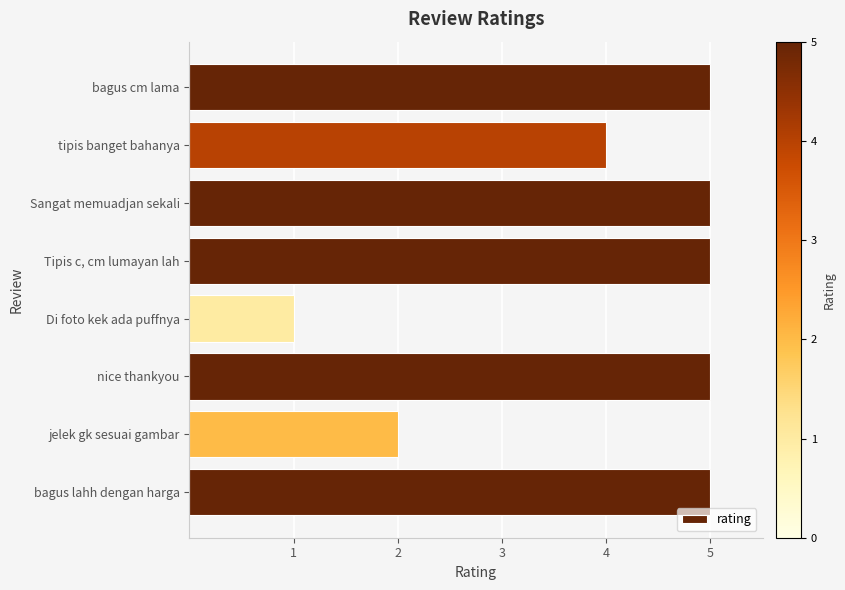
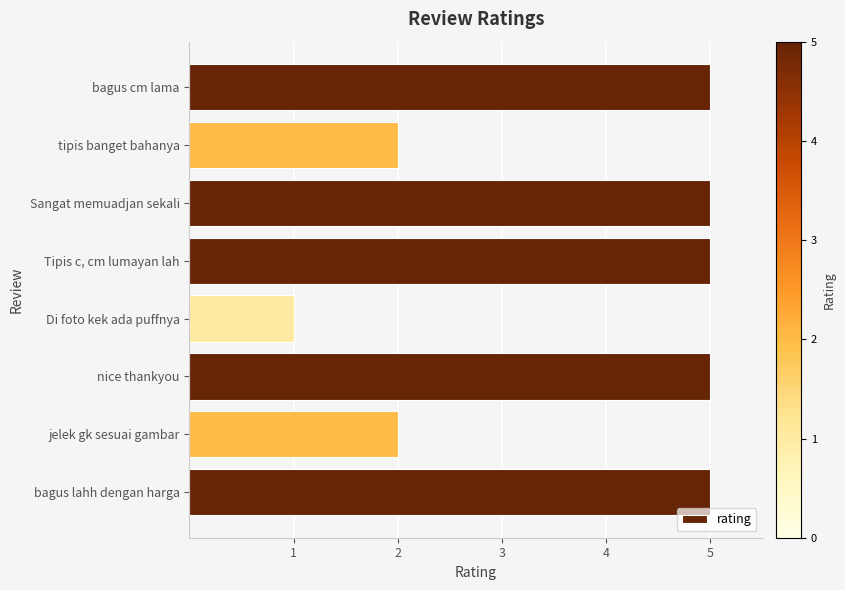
tipis banget bahanya: 4 -> 2
